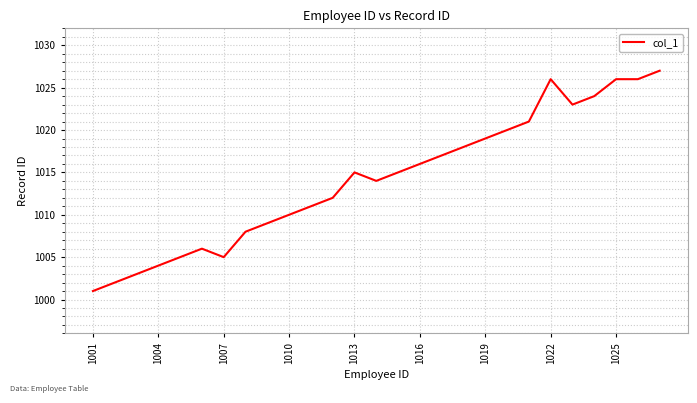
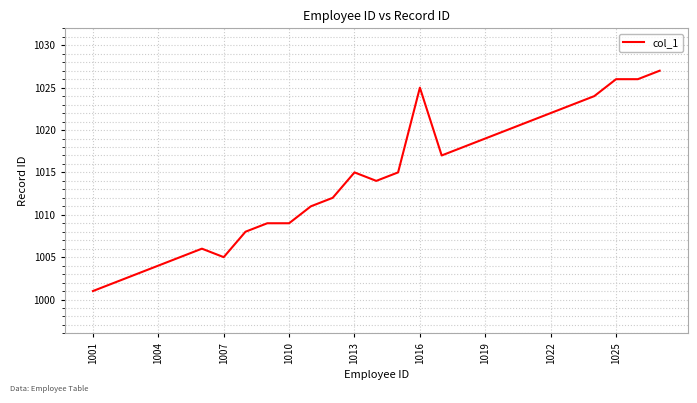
1010: 1010 -> 1009
1016: 1016 -> 1025
1022: 1026 -> 1022
